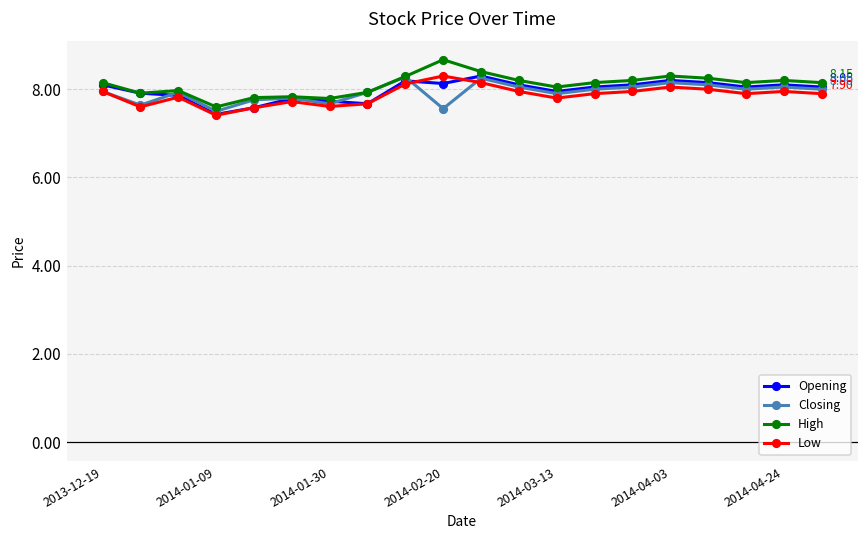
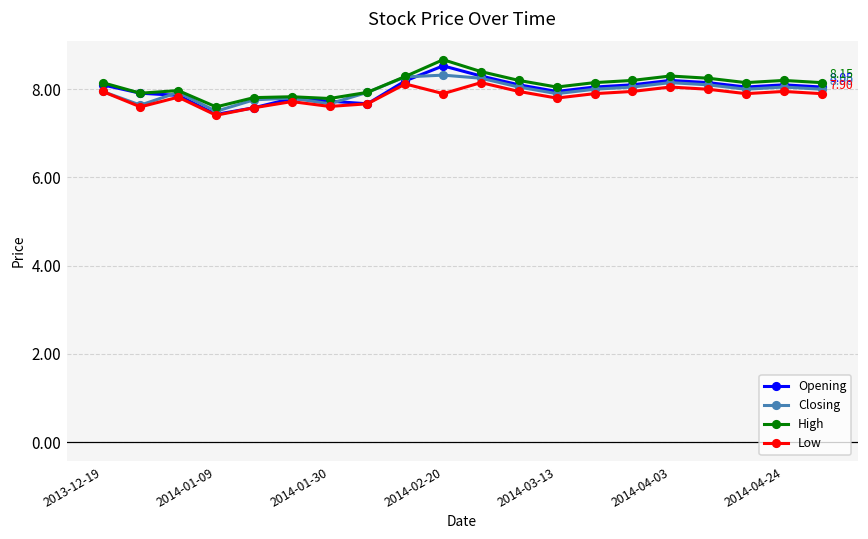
Opening, 2014-02-20: 8.1 -> 8.5
Closing, 2014-02-20: 7.6 -> 8.3
Low, 2014-02-20: 8.3 -> 7.9
